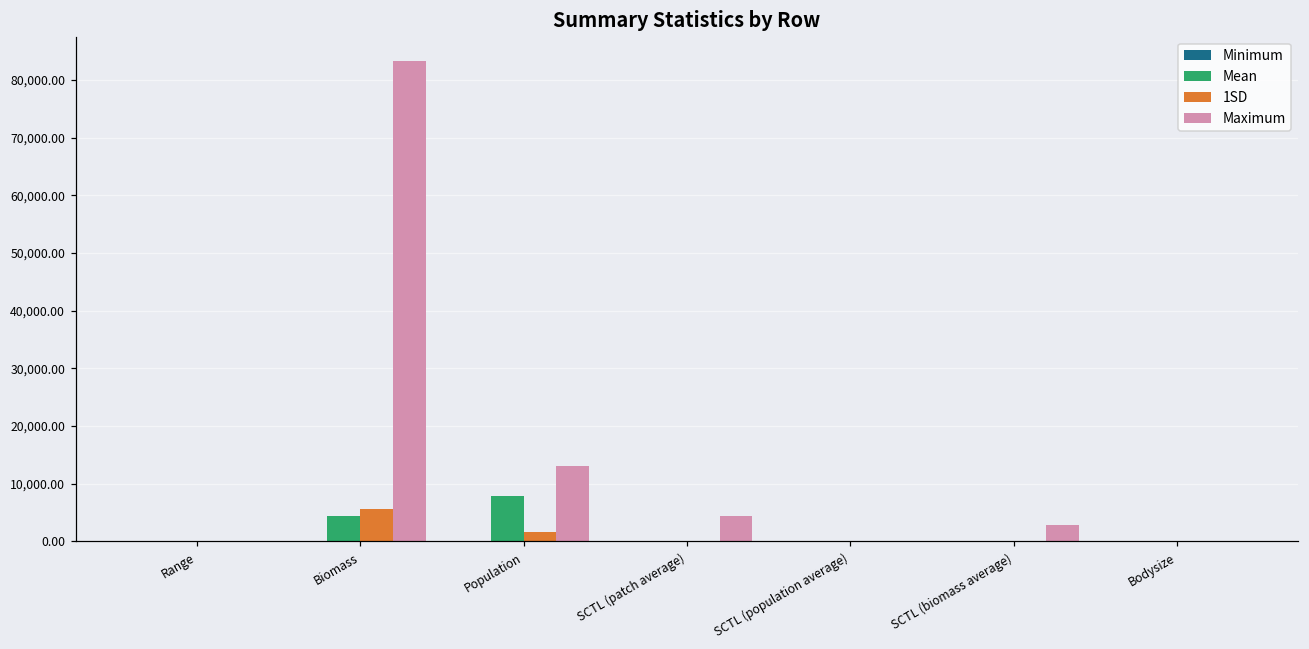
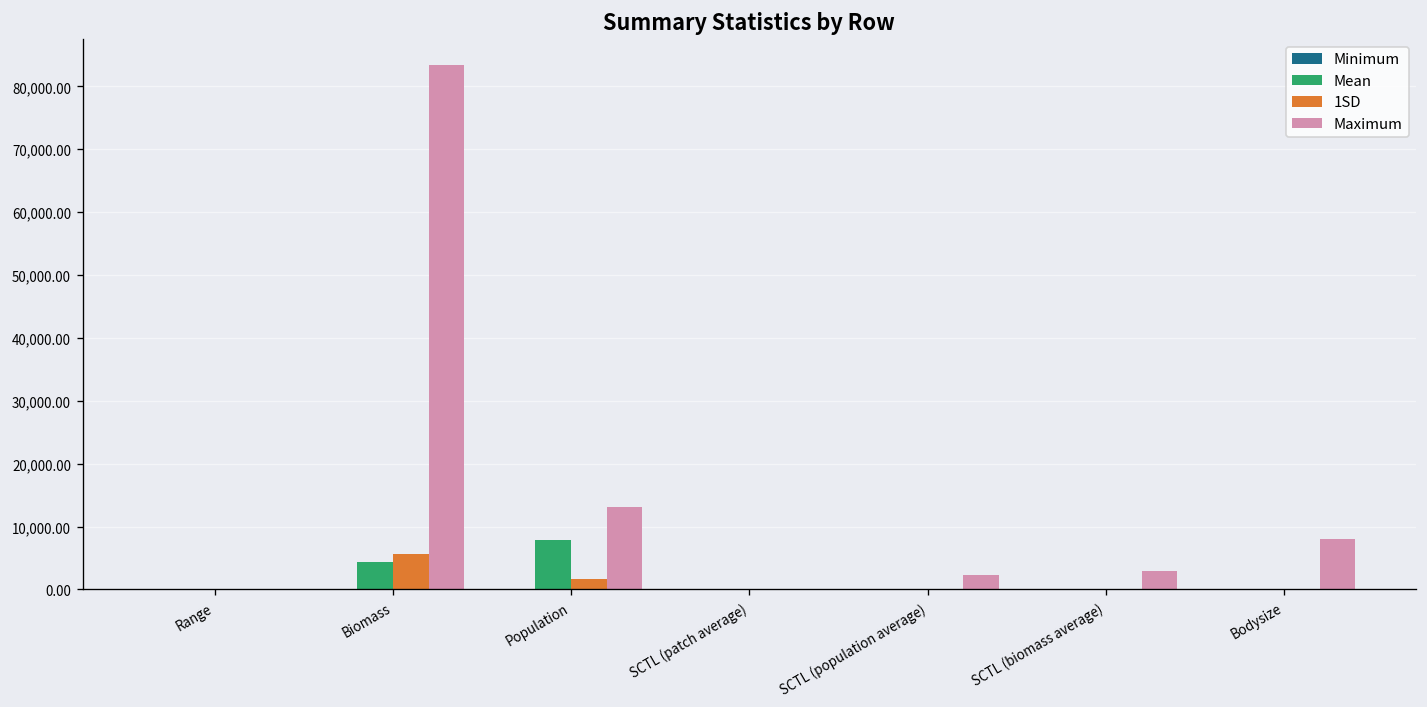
Maximum, SCTL (patch average): 4,000 -> 0
Maximum, SCTL (population average): 0 -> 2,000
Maximum, Bodysize: 0 -> 8,000
